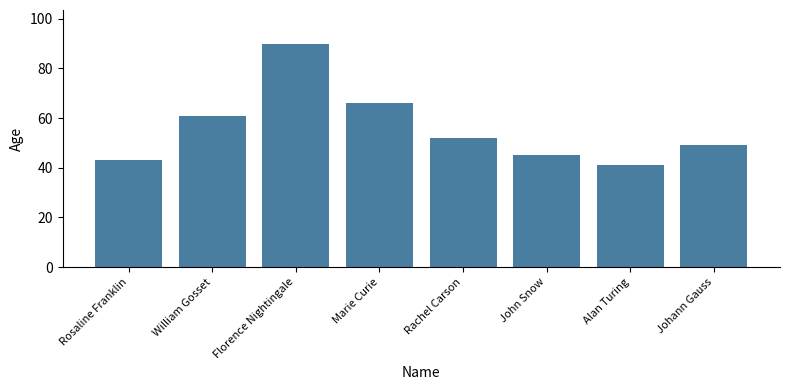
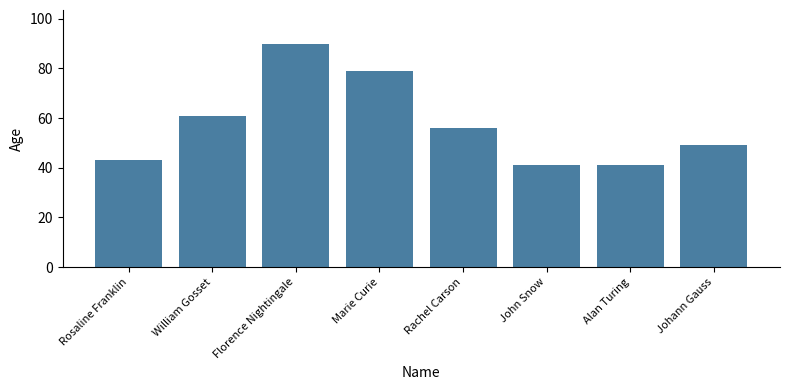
Marie Curie: 66 -> 79
Rachel Carson: 52 -> 56
John Snow: 45 -> 41
